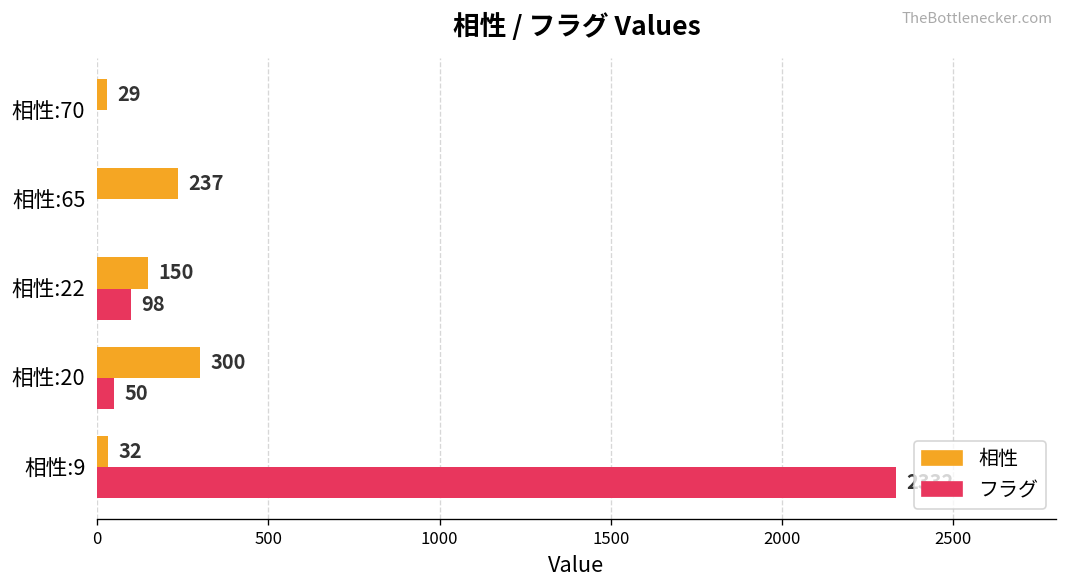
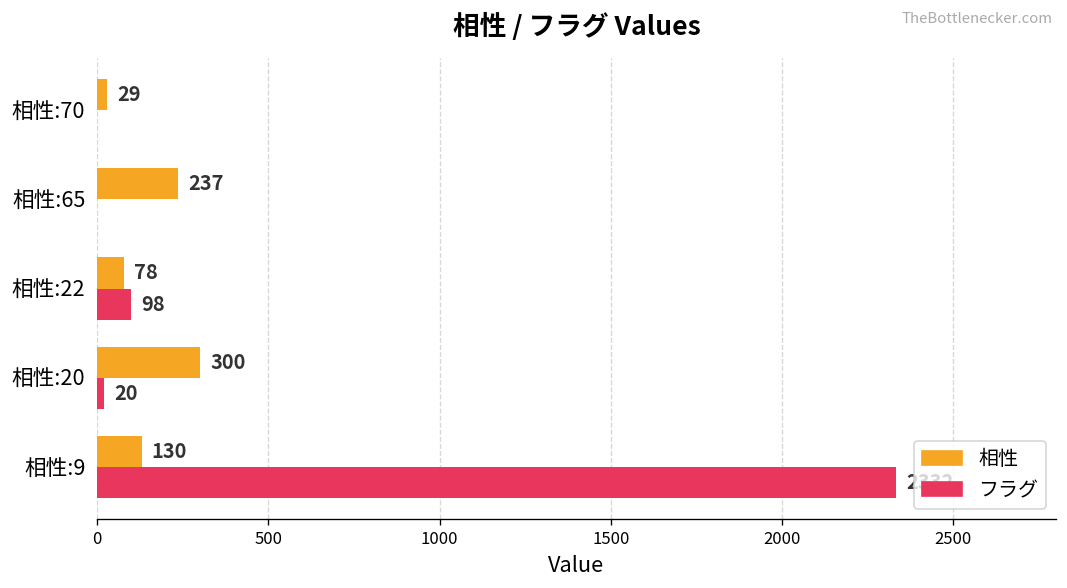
相性, 相性:22: 150 -> 78
フラグ, 相性:20: 50 -> 20
相性, 相性:9: 32 -> 130
